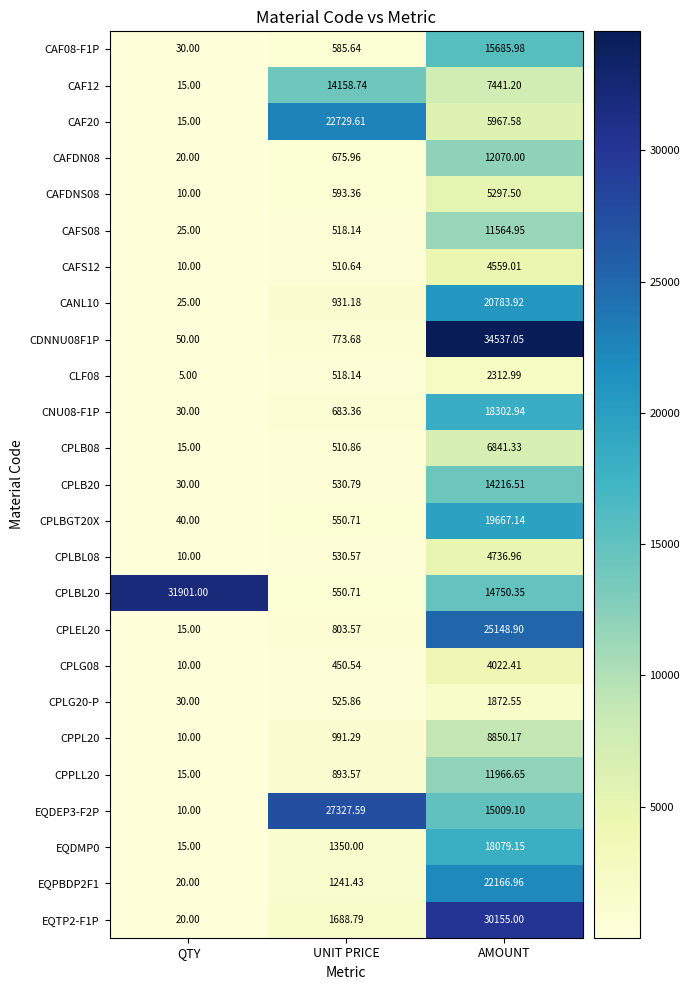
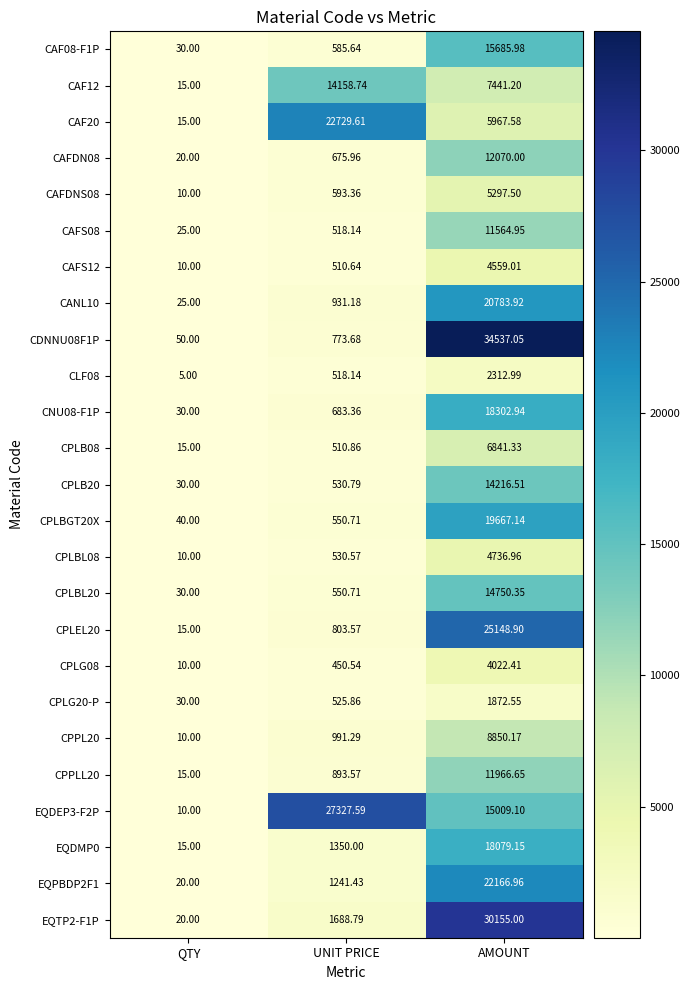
CPLBL20, QTY: 31901.00 -> 30.00
